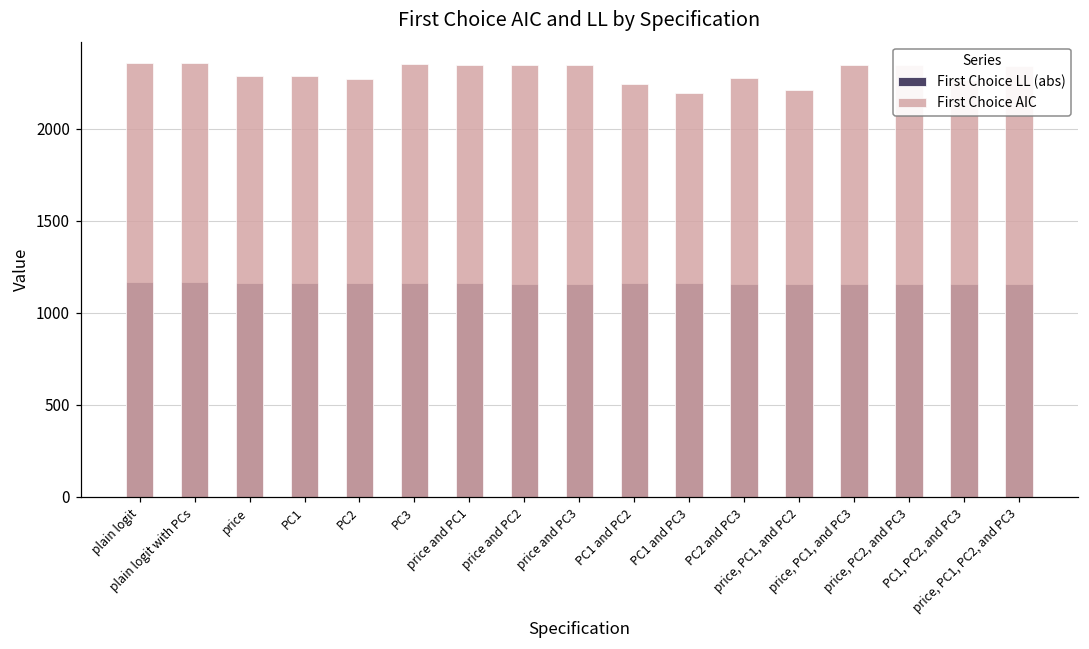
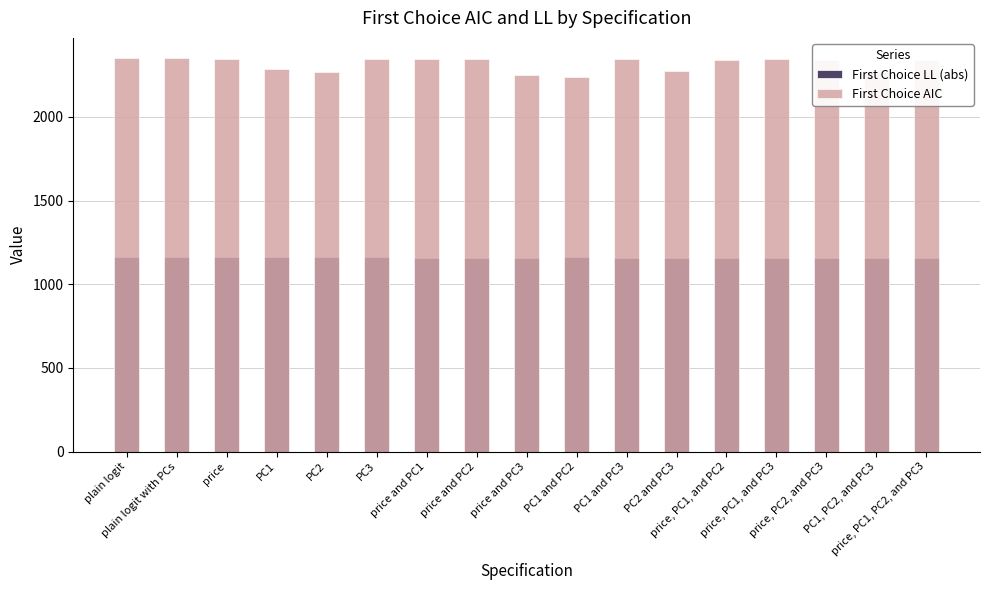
First Choice AIC, price: 2280 -> 2350
First Choice AIC, price and PC3: 2340 -> 2250
First Choice AIC, PC1 and PC3: 2190 -> 2350
First Choice AIC, price, PC1, and PC2: 2210 -> 2340
